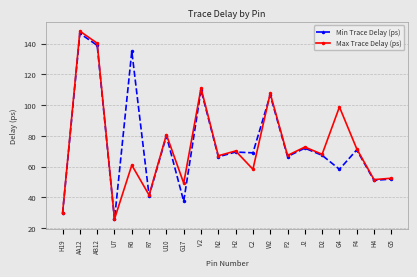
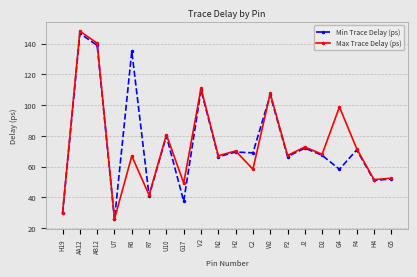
Max Trace Delay (ps), R6: 61 -> 67
